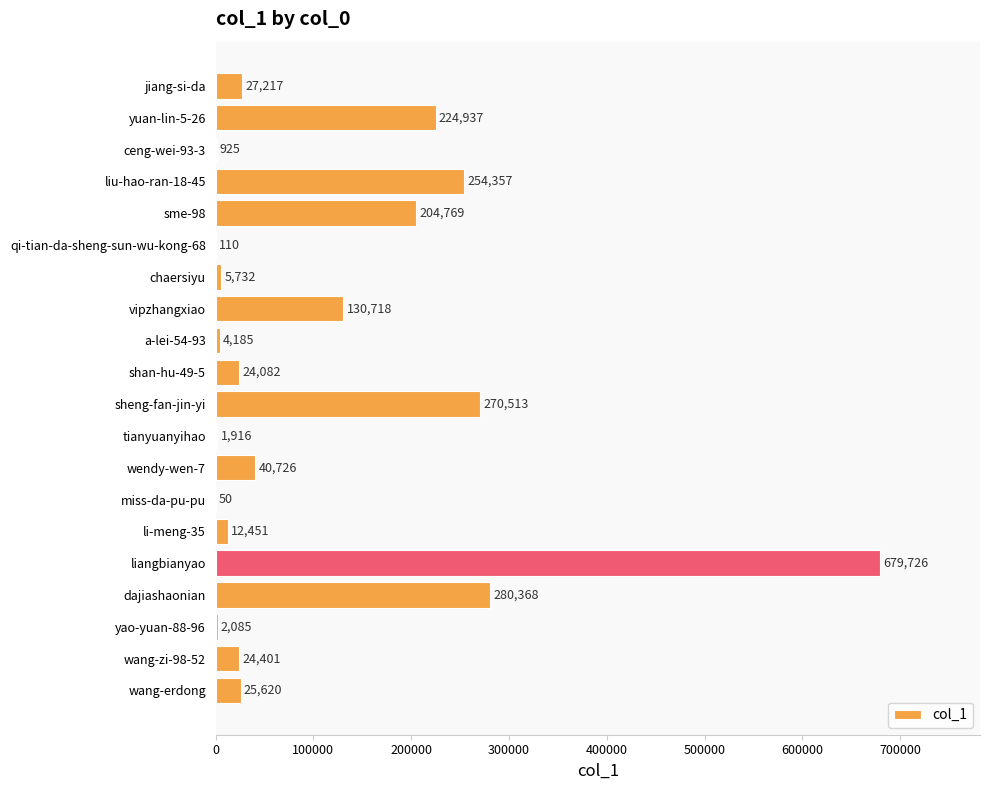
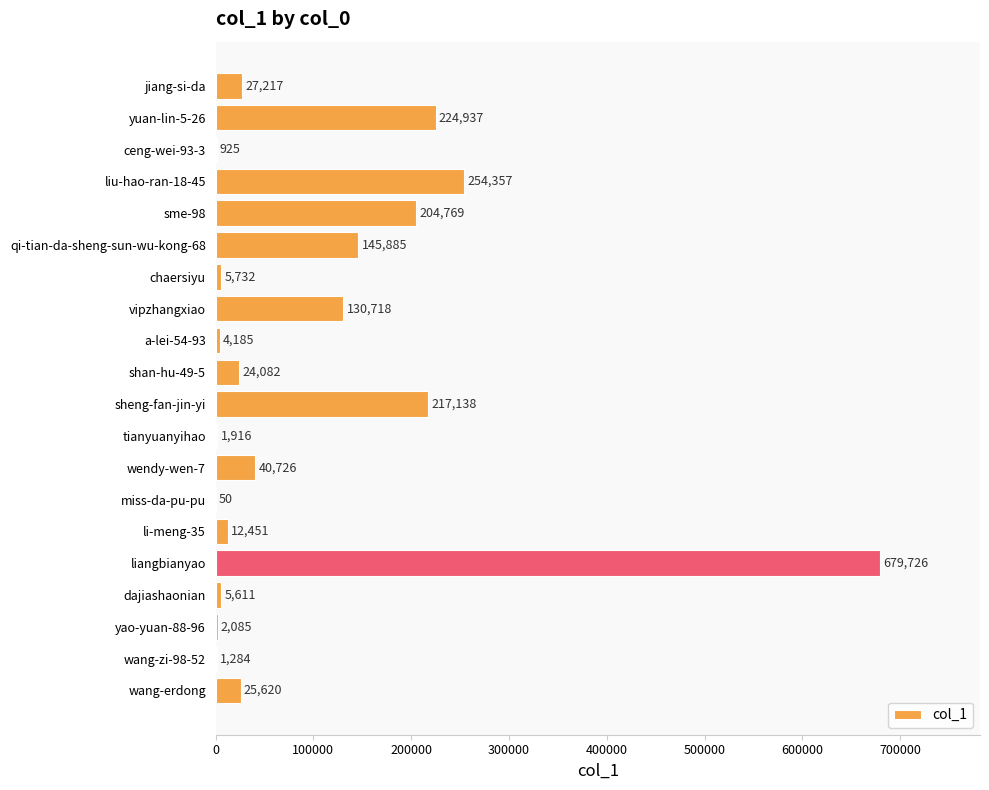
qi-tian-da-sheng-sun-wu-kong-68: 110 -> 145,885
sheng-fan-jin-yi: 270,513 -> 217,138
dajiashaonian: 280,368 -> 5,611
wang-zi-98-52: 24,401 -> 1,284
